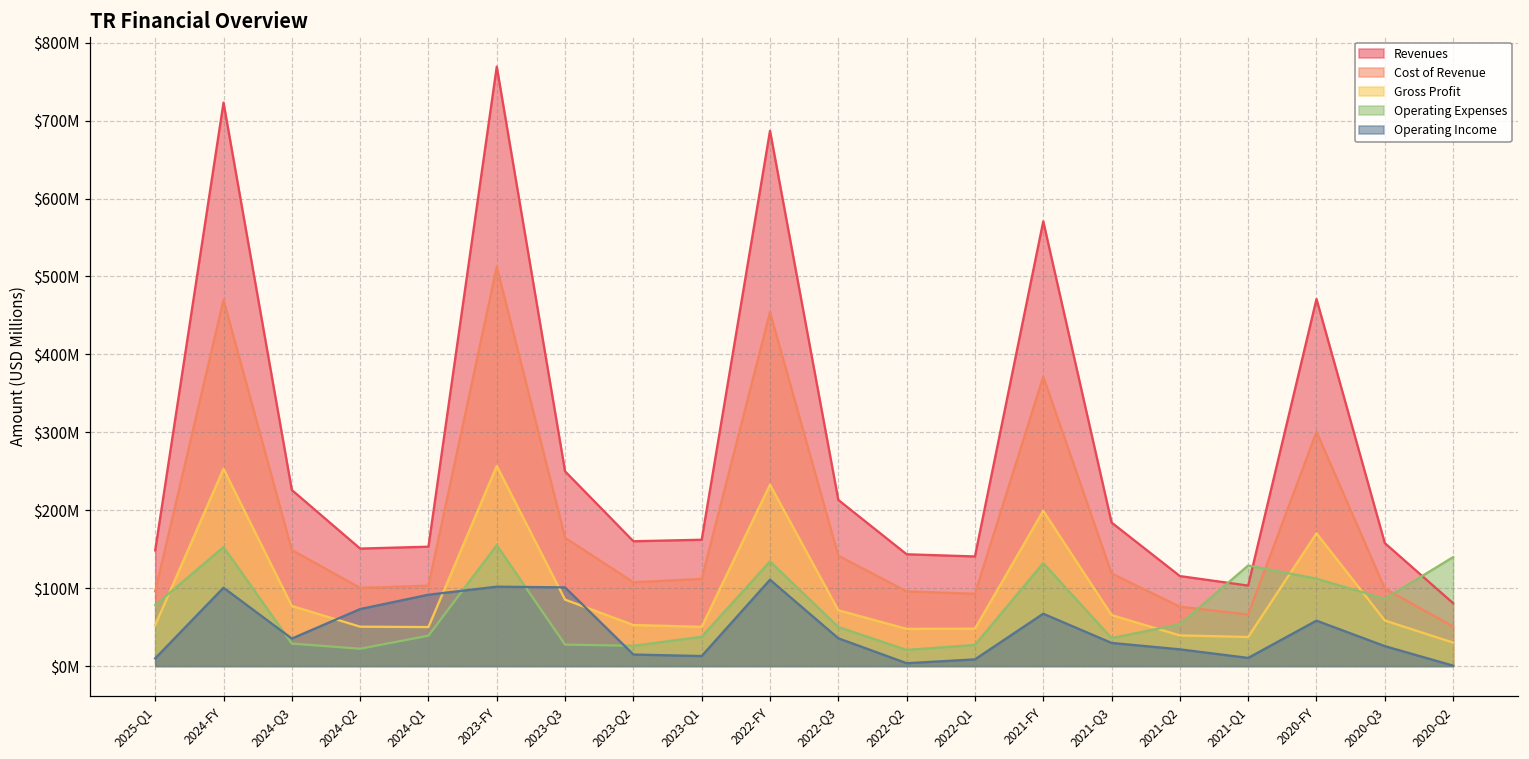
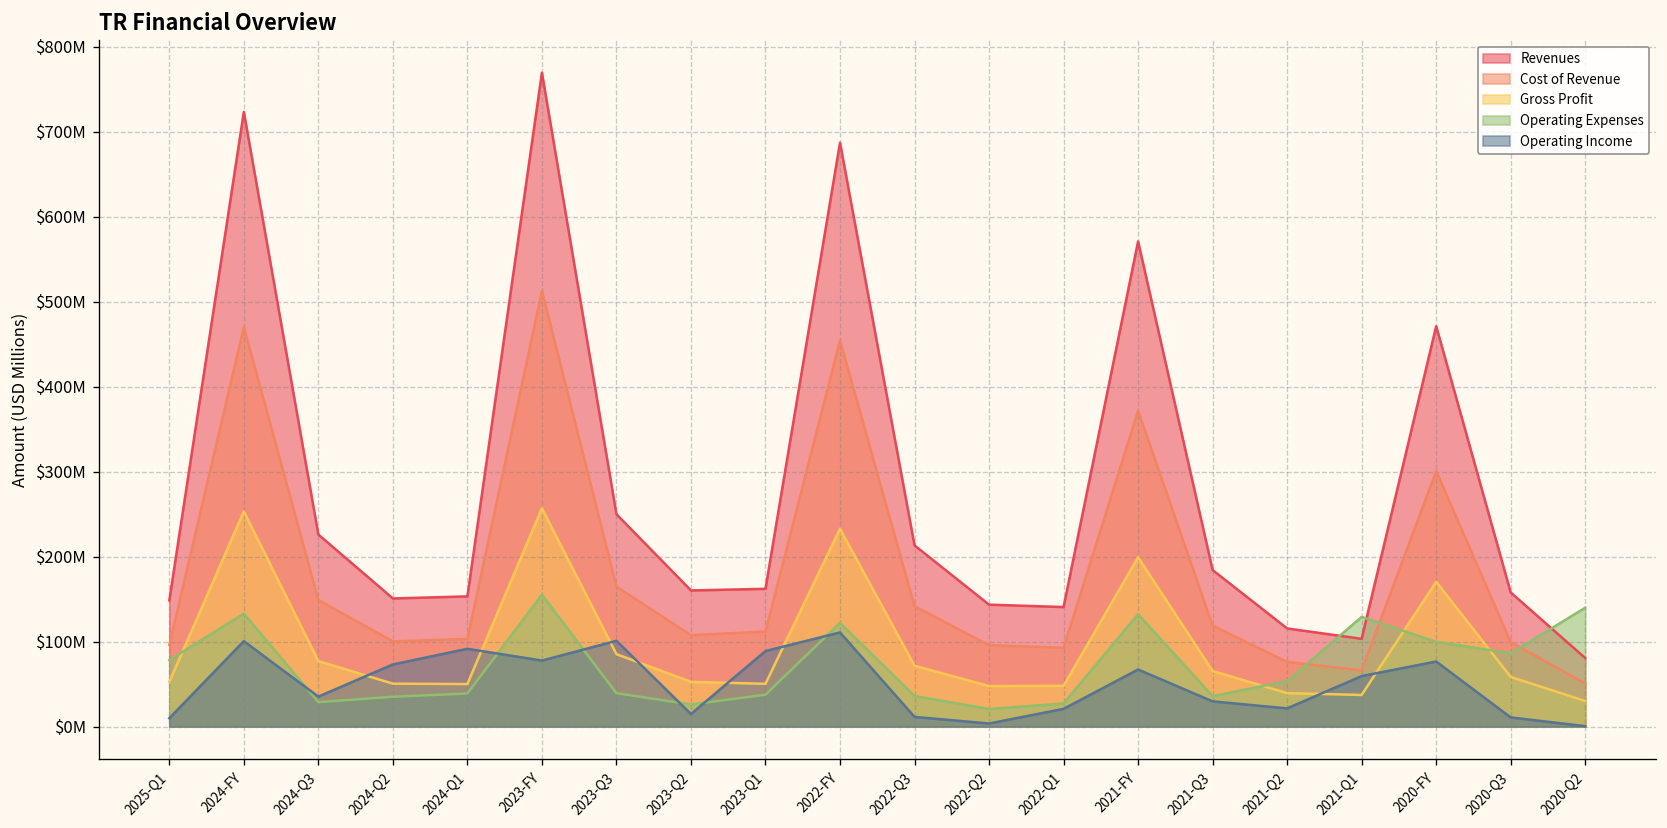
Operating Expenses, 2024-FY: $150000000 -> $130000000
Operating Expenses, 2024-Q2: $20000000 -> $40000000
Operating Income, 2023-FY: $100000000 -> $80000000
Operating Expenses, 2023-Q3: $30000000 -> $40000000
Operating Income, 2023-Q1: $10000000 -> $90000000
Operating Expenses, 2022-FY: $130000000 -> $120000000
Operating Expenses, 2022-Q3: $50000000 -> $40000000
Operating Income, 2022-Q3: $40000000 -> $10000000
Operating Income, 2022-Q1: $10000000 -> $20000000
Operating Income, 2021-Q1: $10000000 -> $60000000
Operating Expenses, 2020-FY: $110000000 -> $100000000
Operating Income, 2020-FY: $60000000 -> $80000000
Operating Income, 2020-Q3: $30000000 -> $10000000
